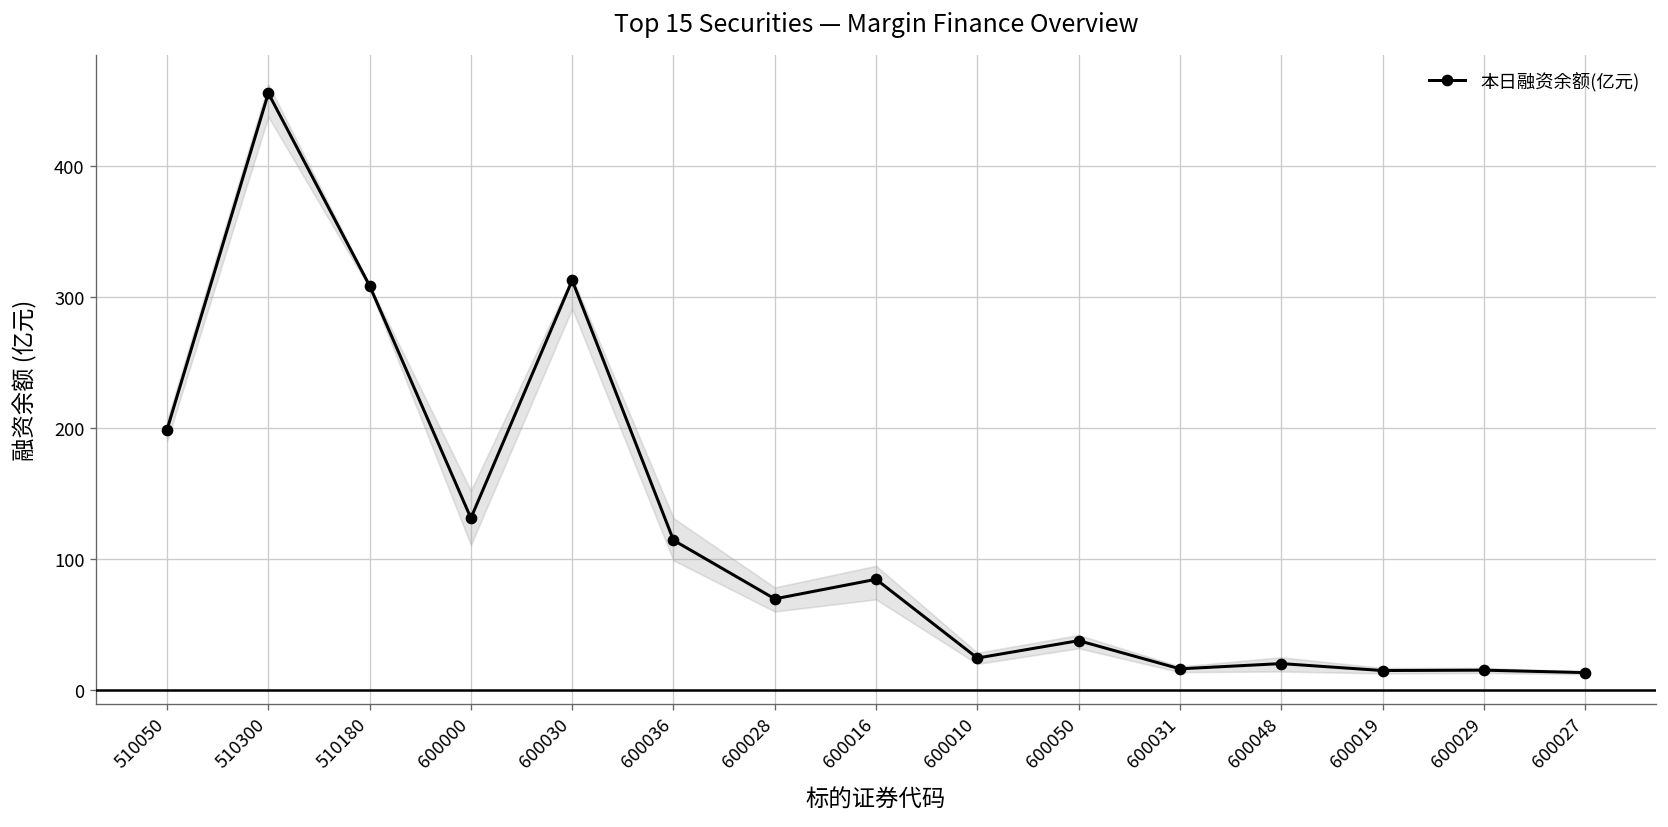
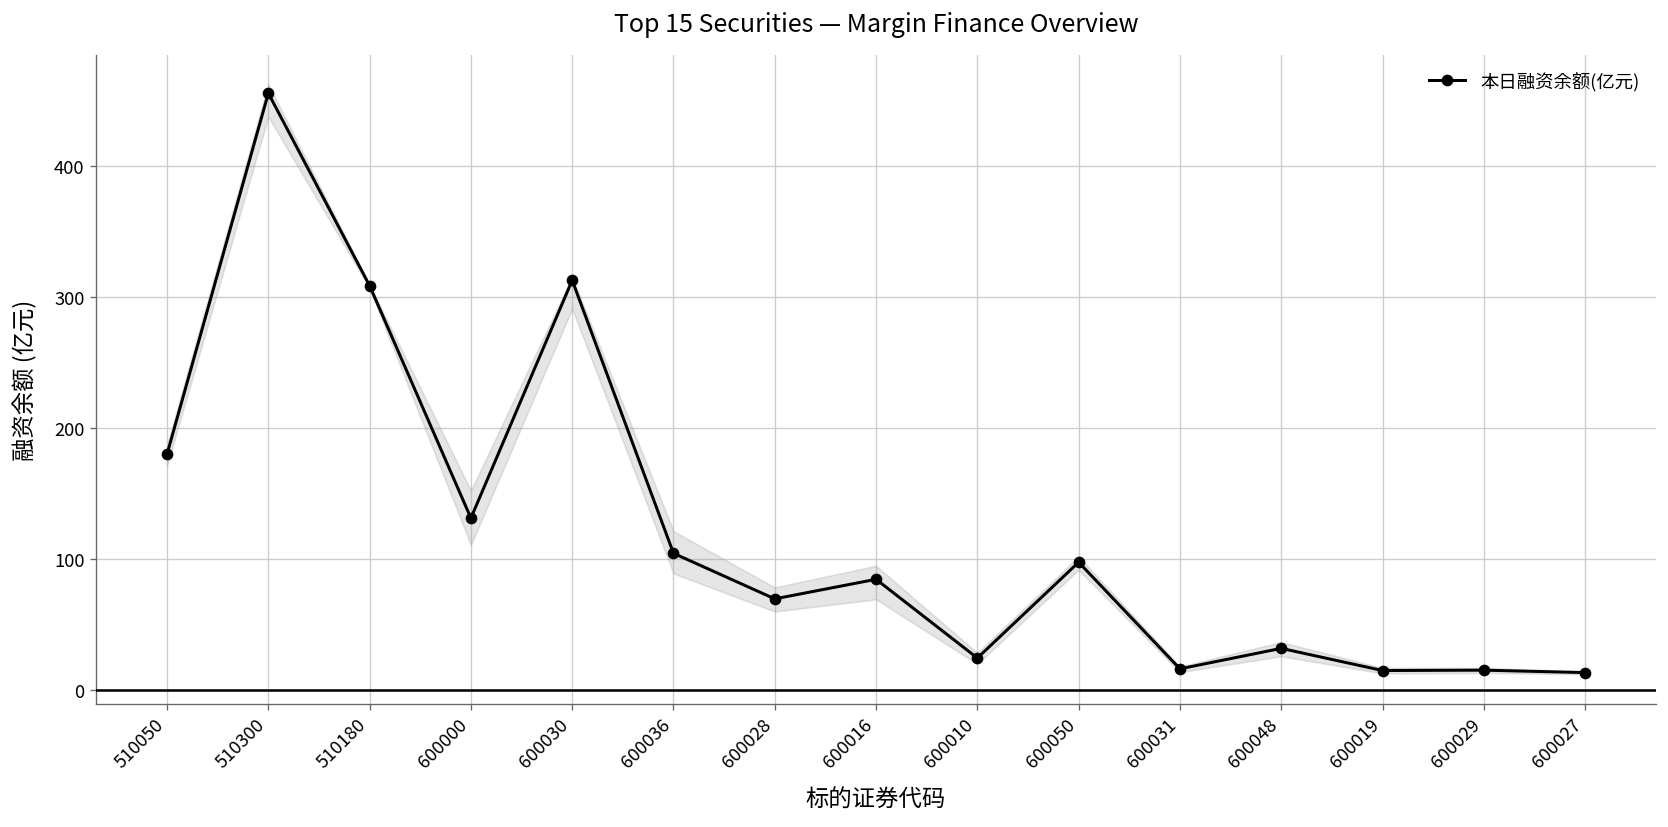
本日融资余额(亿元), 510050: 199 -> 180
本日融资余额(亿元), 600036: 114 -> 104
本日融资余额(亿元), 600050: 37 -> 97
本日融资余额(亿元), 600048: 20 -> 32
